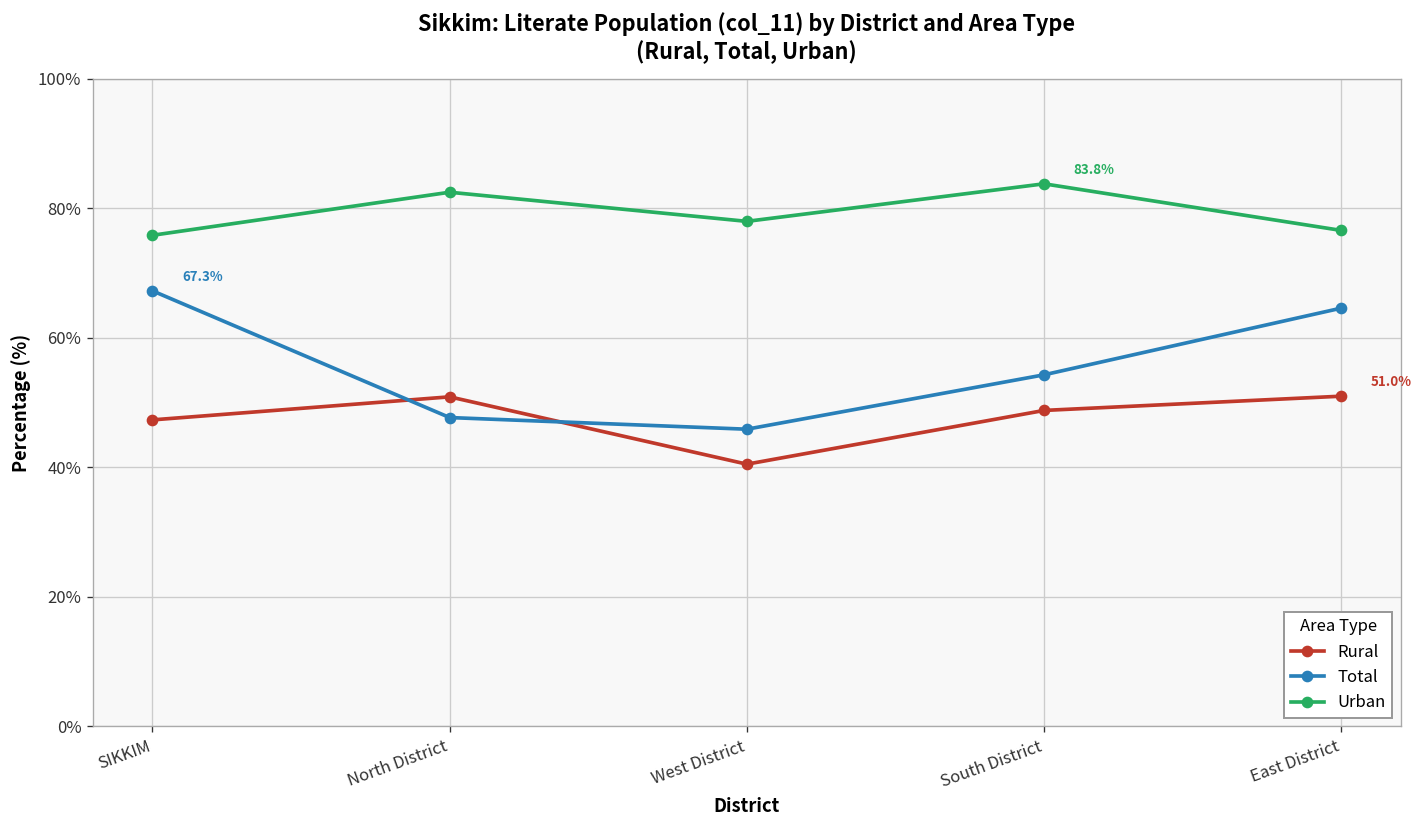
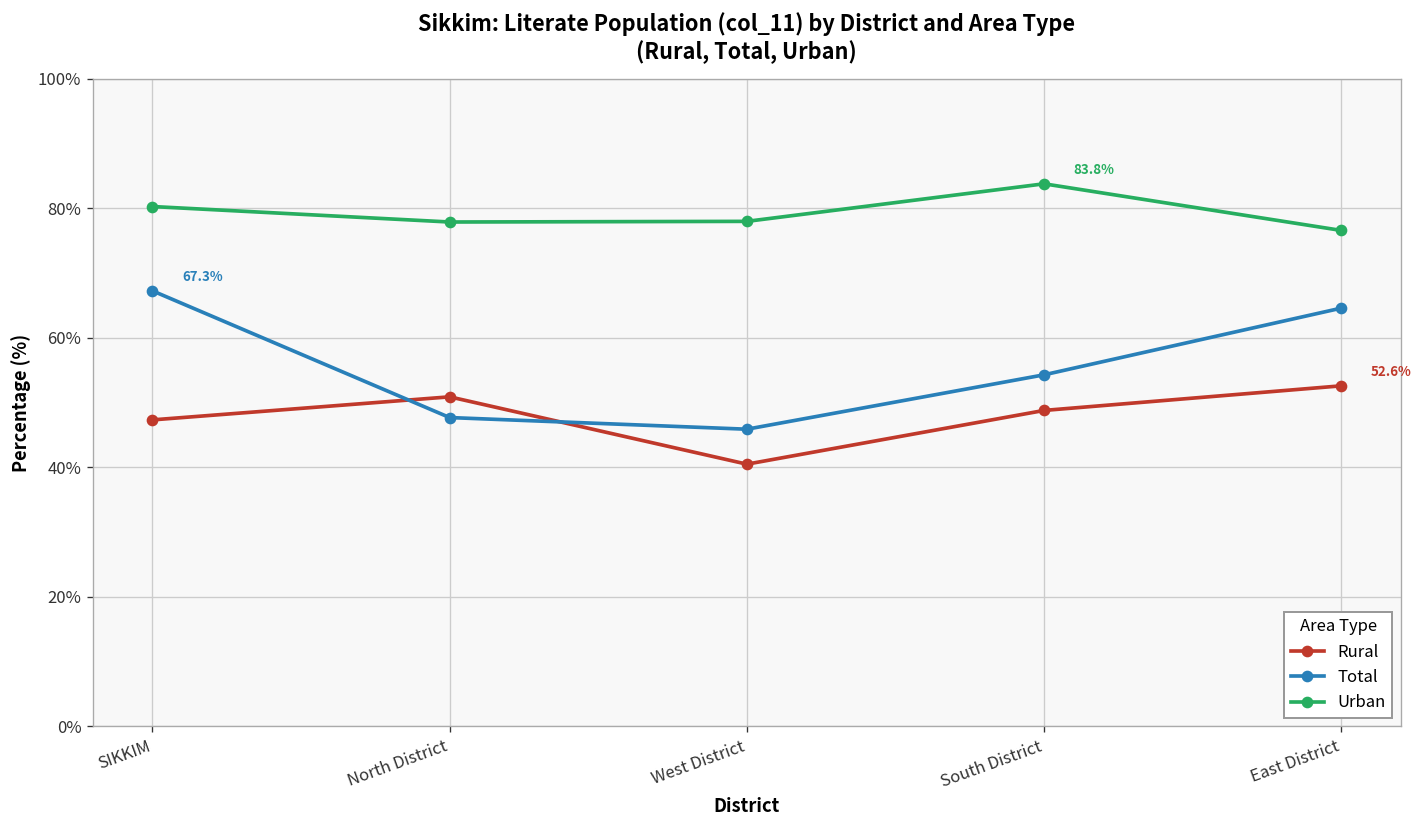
Urban, SIKKIM: 76% -> 80%
Urban, North District: 83% -> 78%
Rural, East District: 51.0% -> 52.6%
